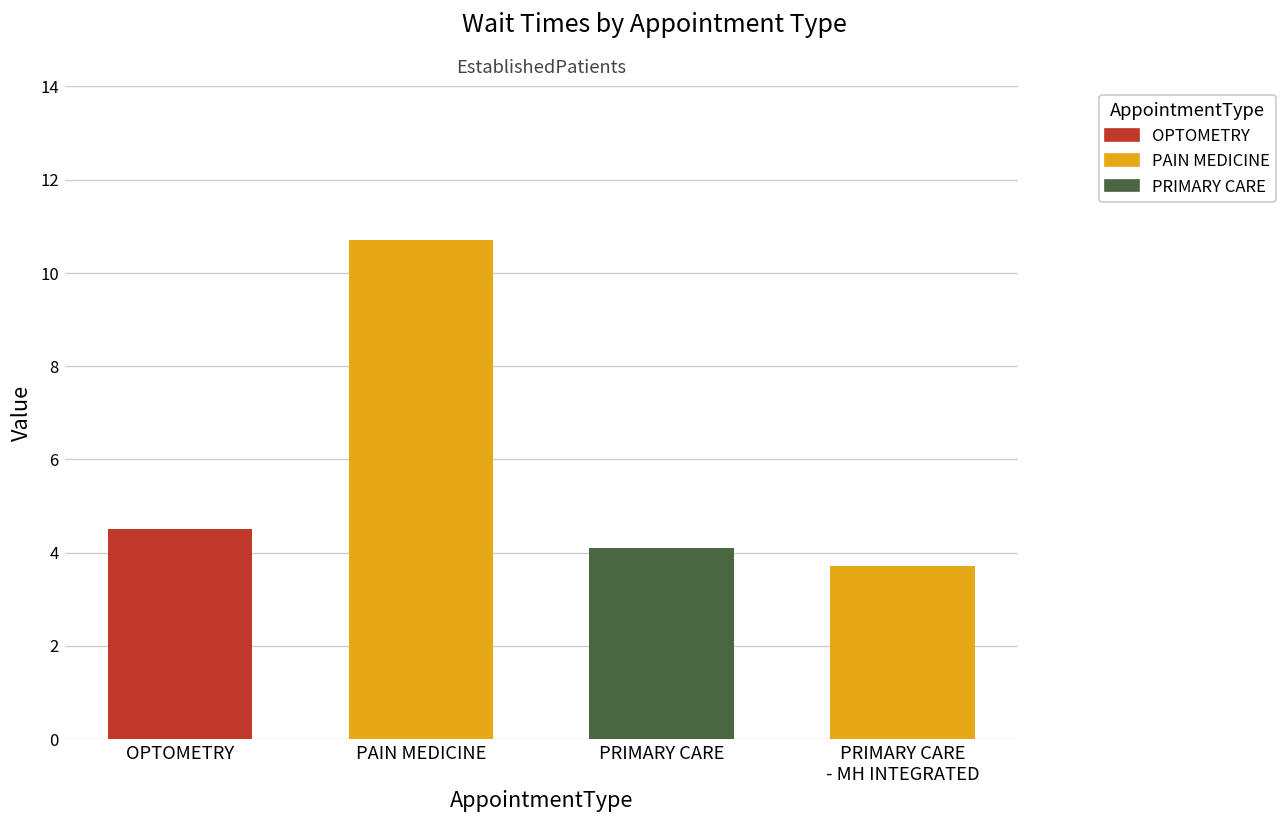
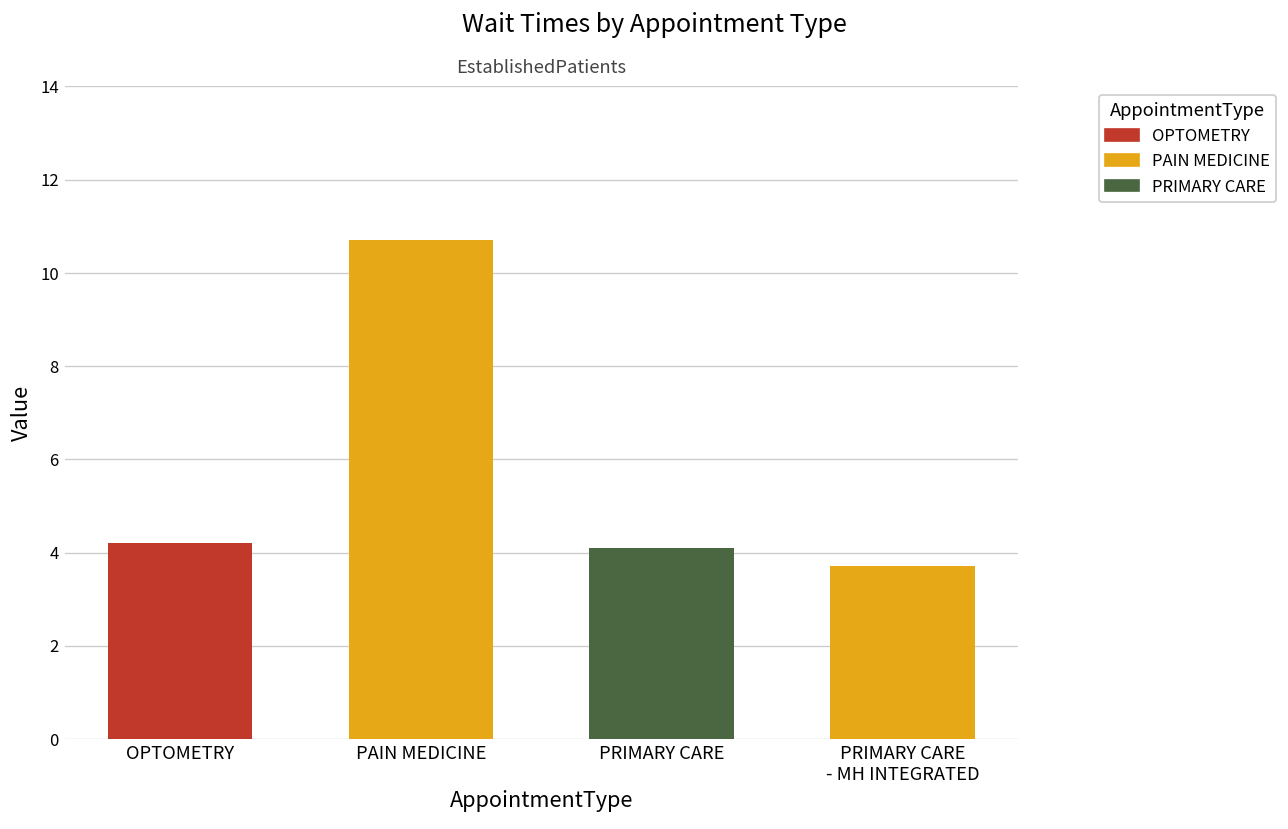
OPTOMETRY: 4.5 -> 4.2
